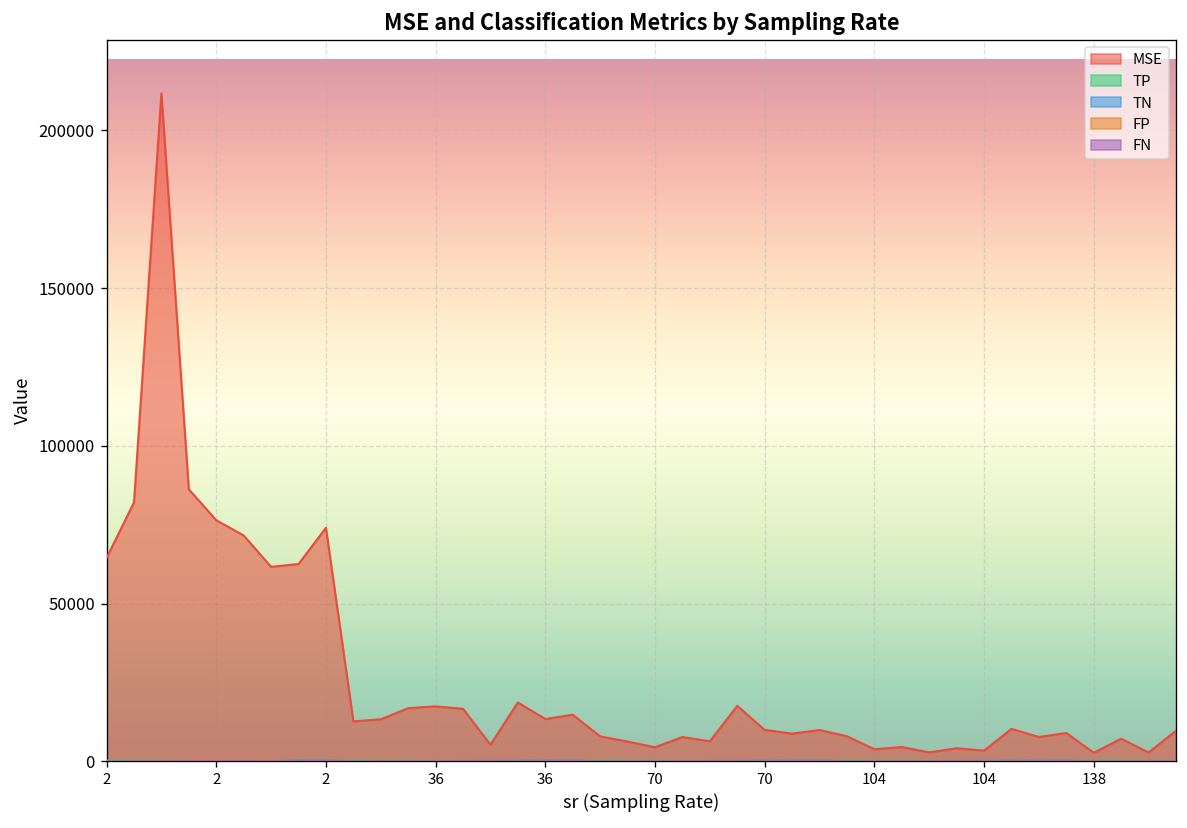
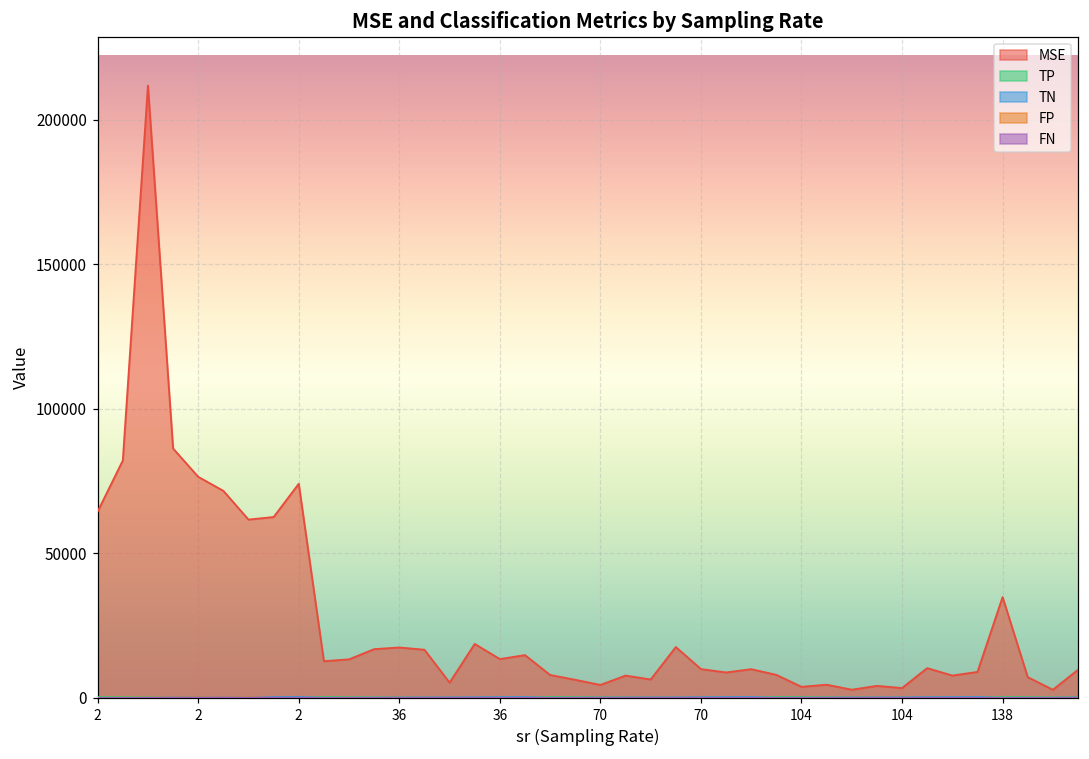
MSE, 138: 3000 -> 35000
